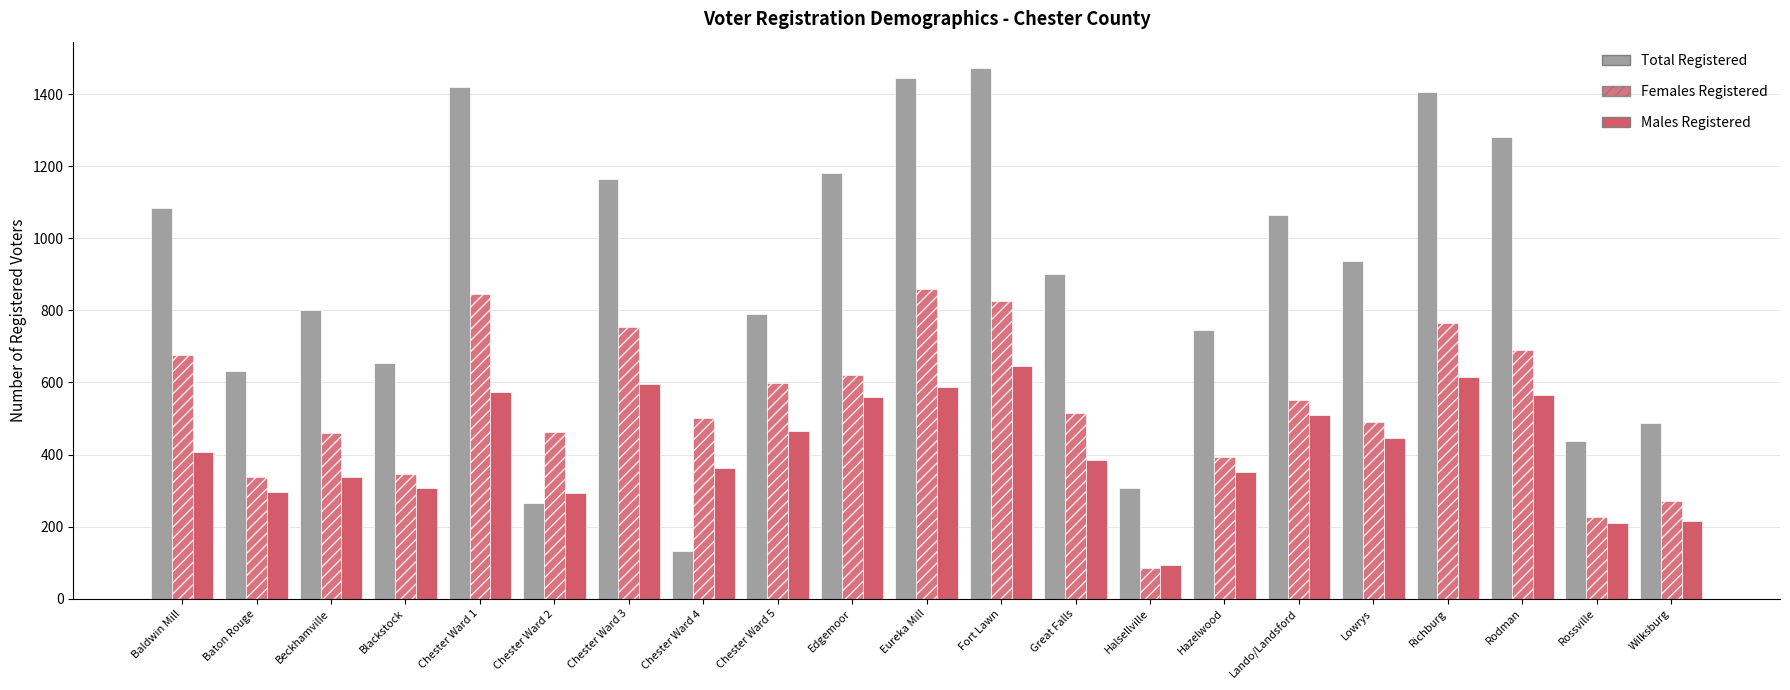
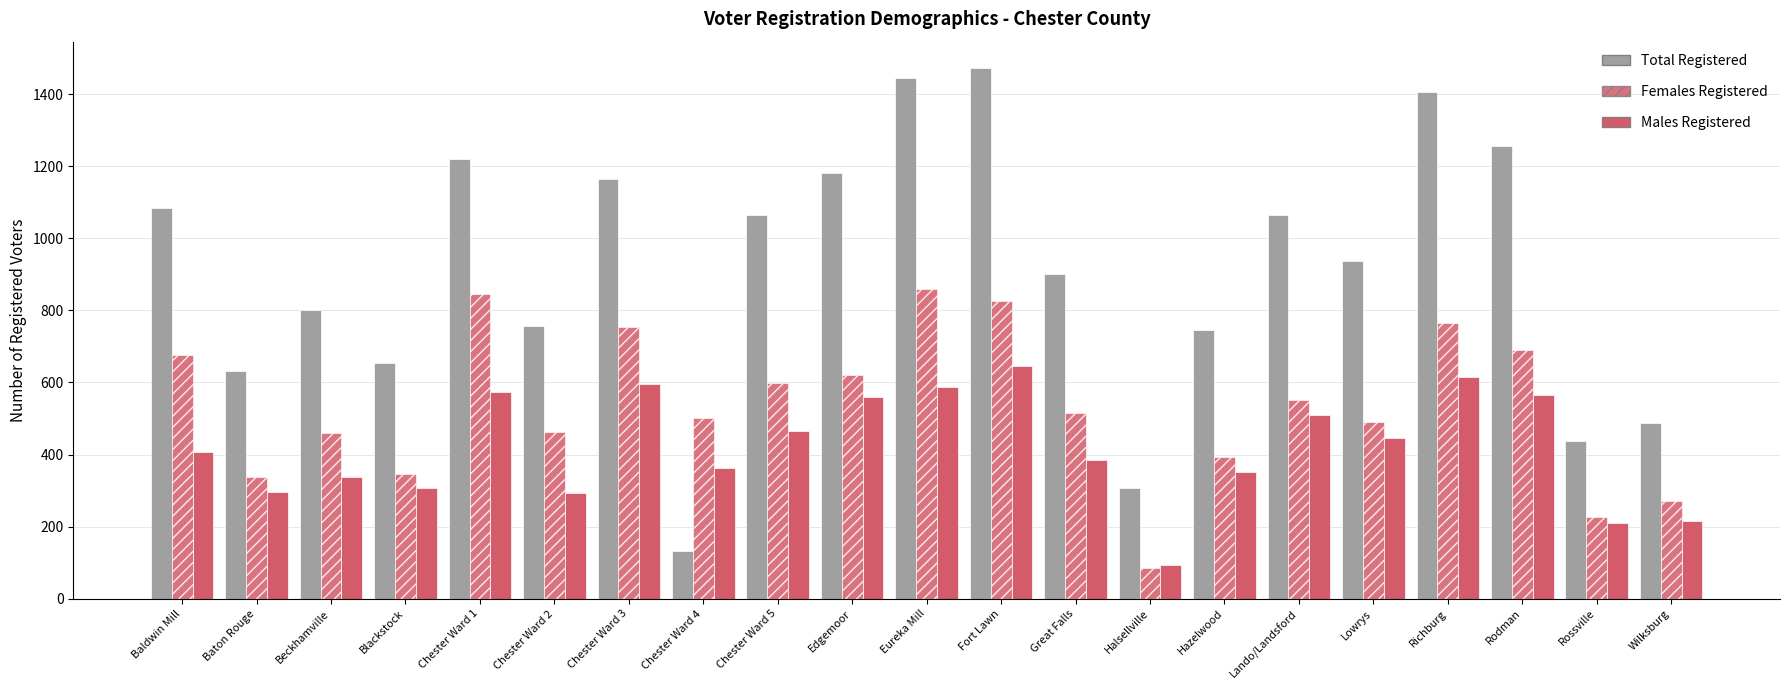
Total Registered, Chester Ward 1: 1420 -> 1220
Total Registered, Chester Ward 2: 270 -> 760
Total Registered, Chester Ward 5: 790 -> 1060
Total Registered, Rodman: 1280 -> 1260
